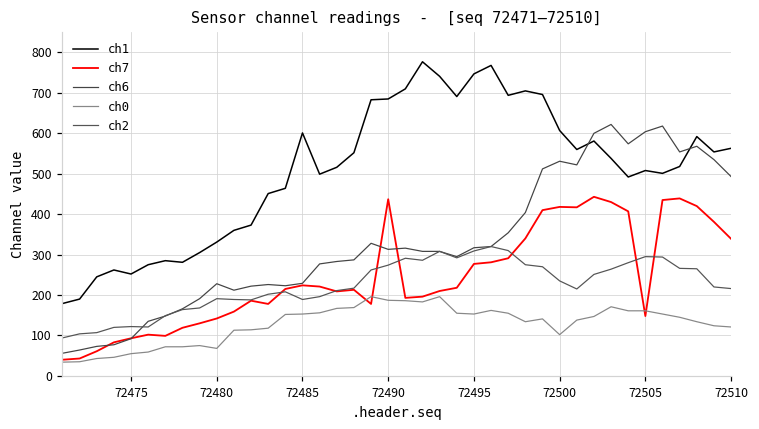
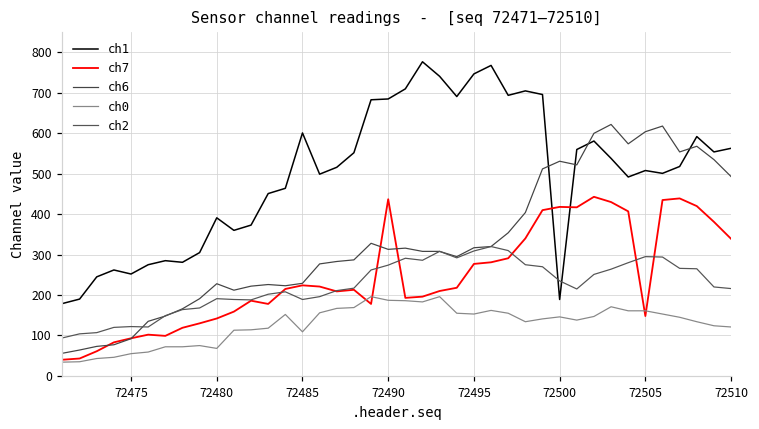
ch1, 72480: 330 -> 390
ch0, 72485: 150 -> 110
ch1, 72500: 610 -> 190
ch0, 72500: 100 -> 150
